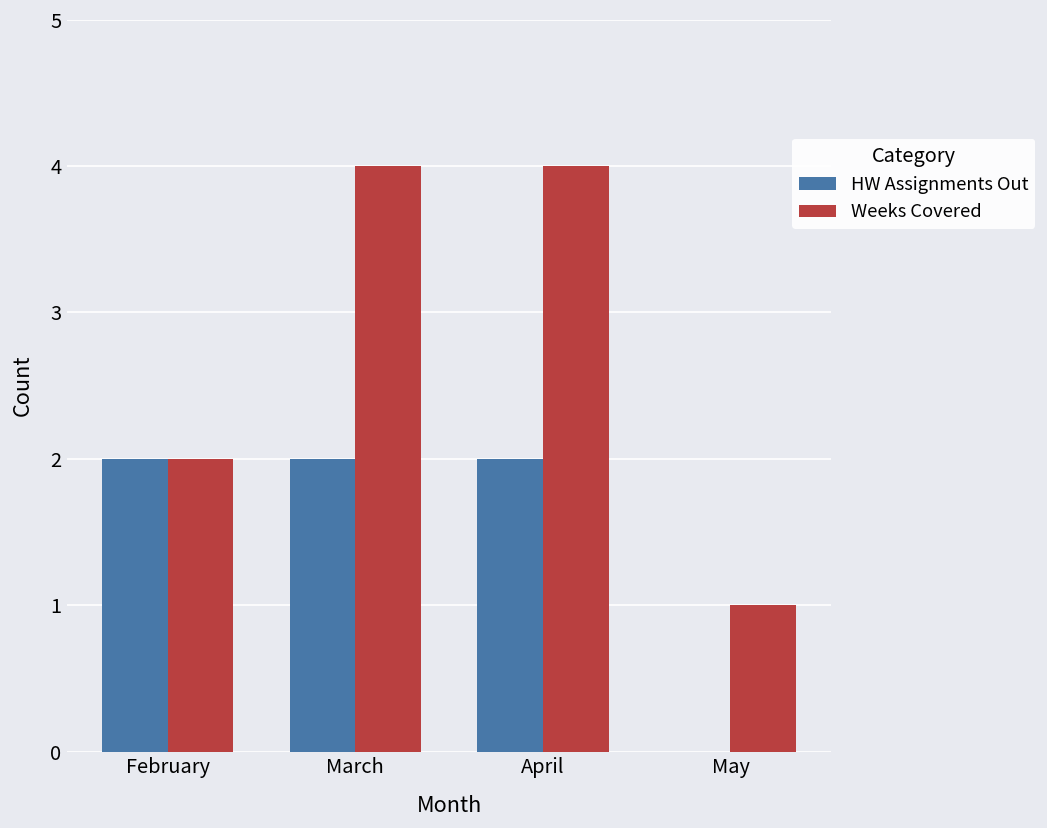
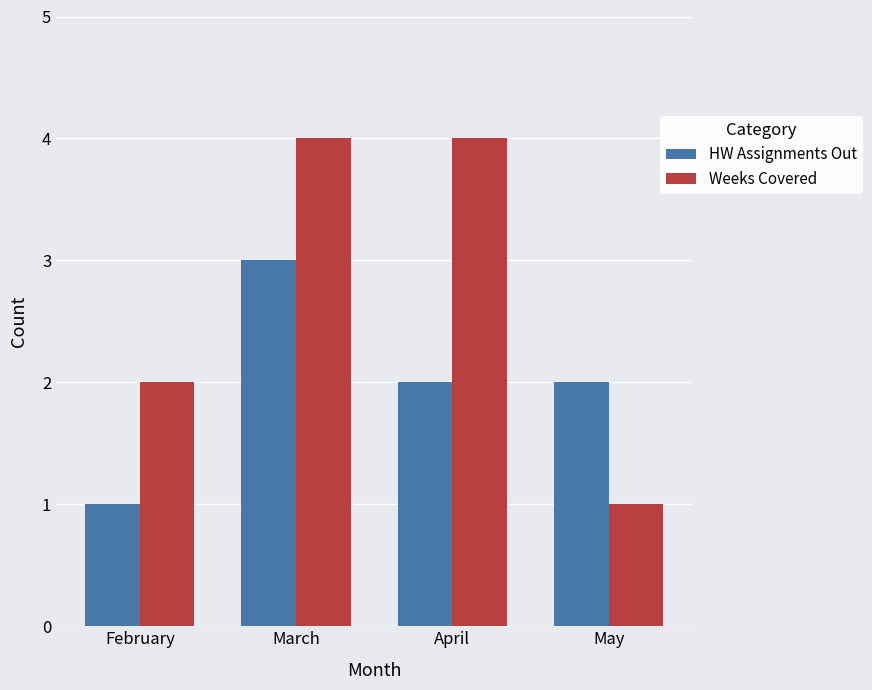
HW Assignments Out, February: 2 -> 1
HW Assignments Out, March: 2 -> 3
HW Assignments Out, May: 0 -> 2
